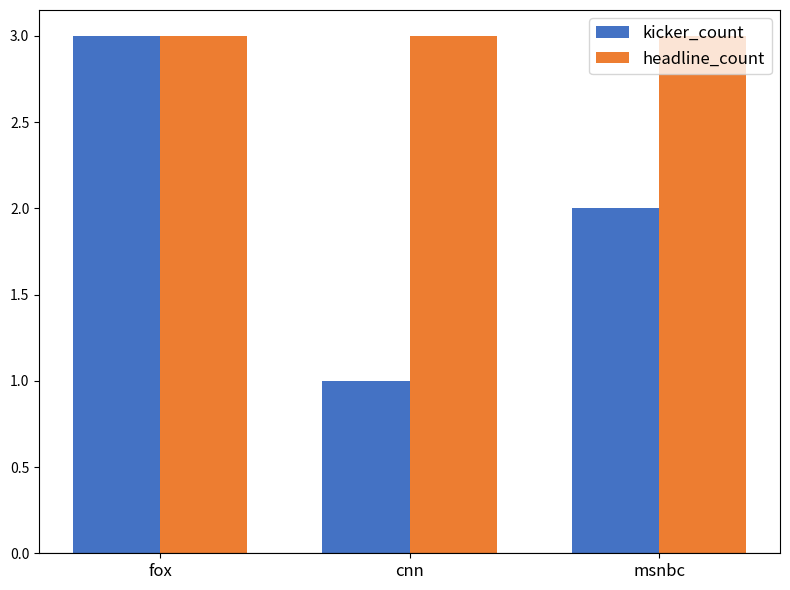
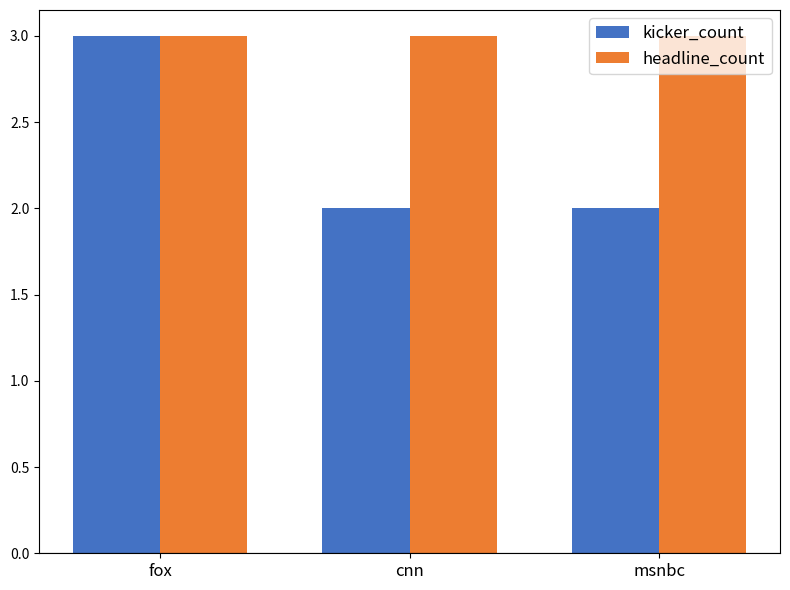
kicker_count, cnn: 1 -> 2
